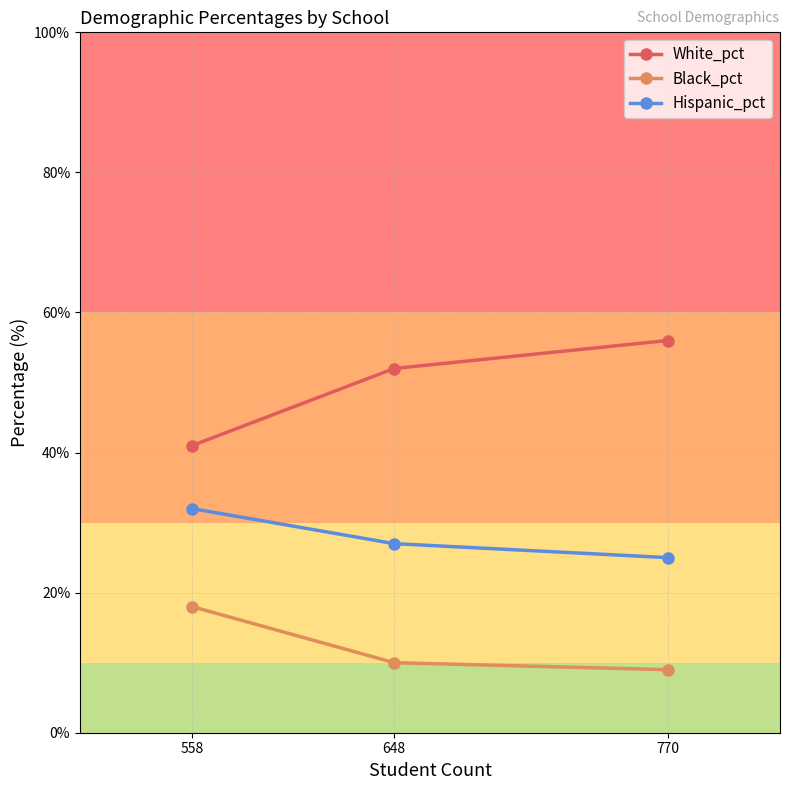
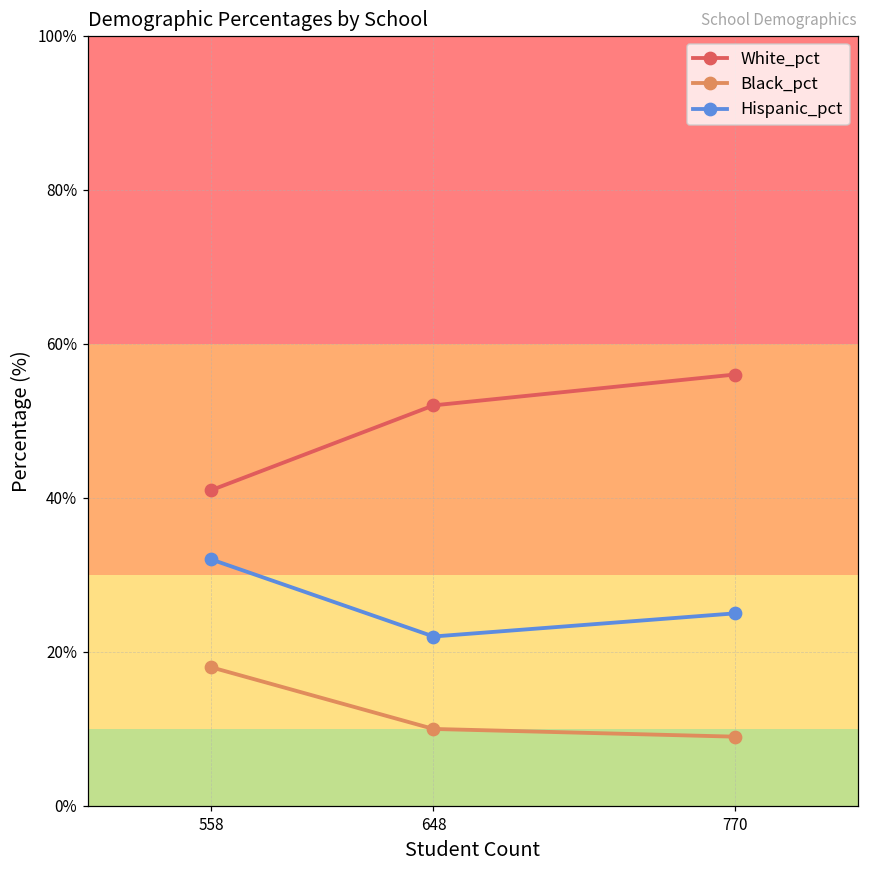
Hispanic_pct, 648: 27% -> 22%
